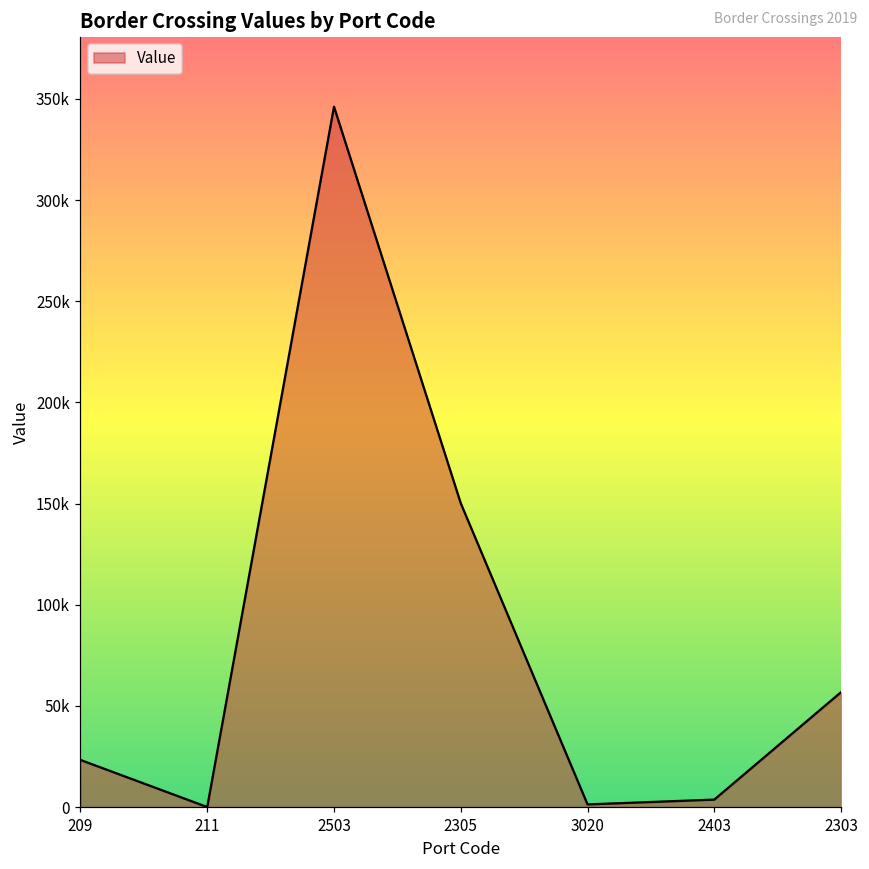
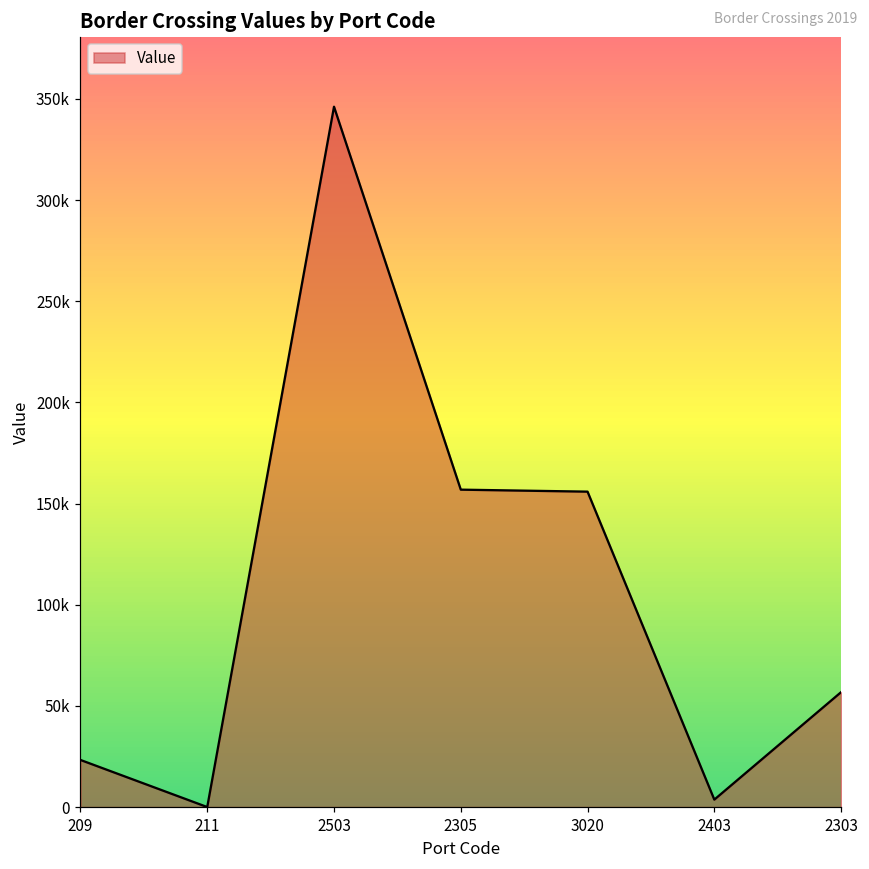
2305: 150000 -> 157000
3020: 1000 -> 156000
